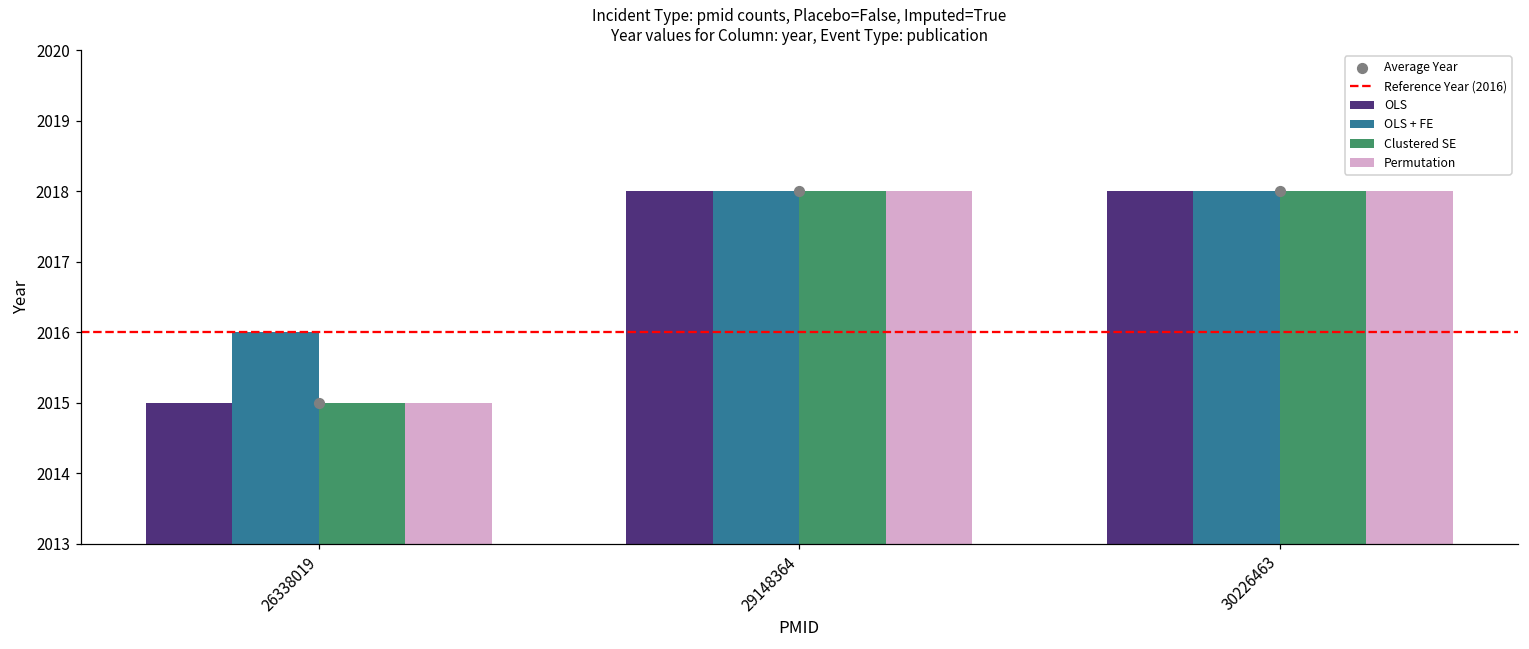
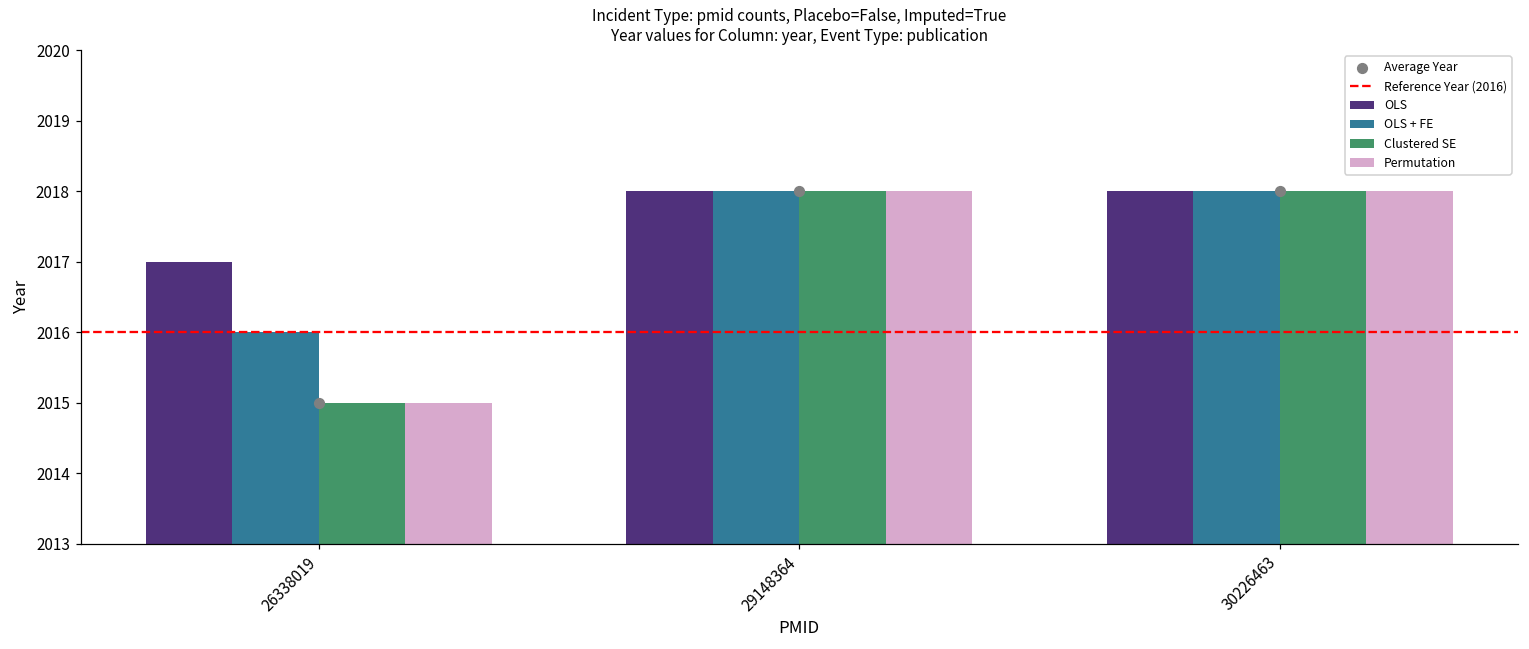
OLS, 26338019: 2015 -> 2017
